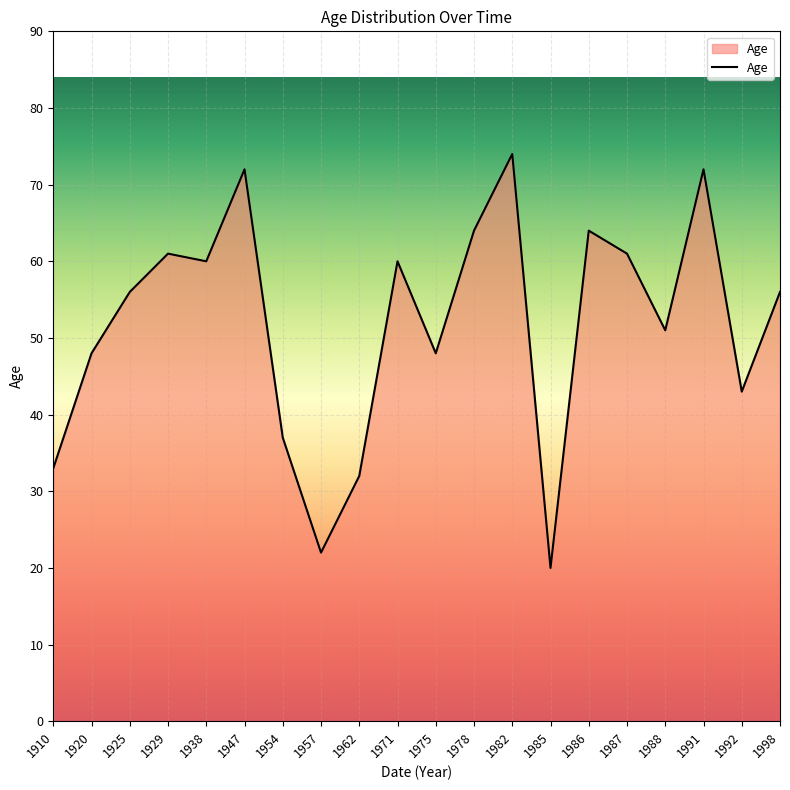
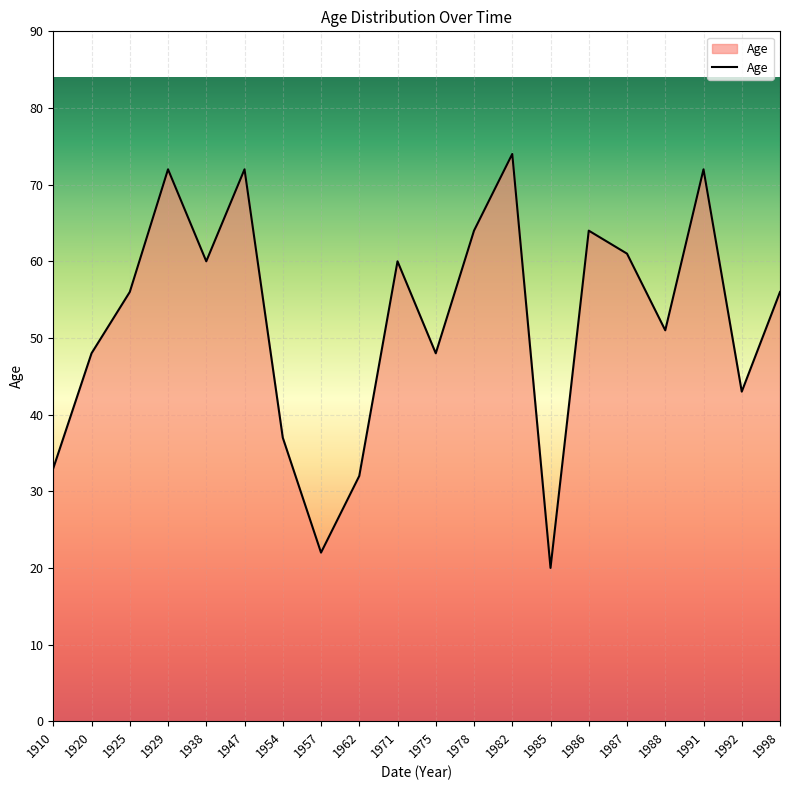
1929: 61 -> 72
